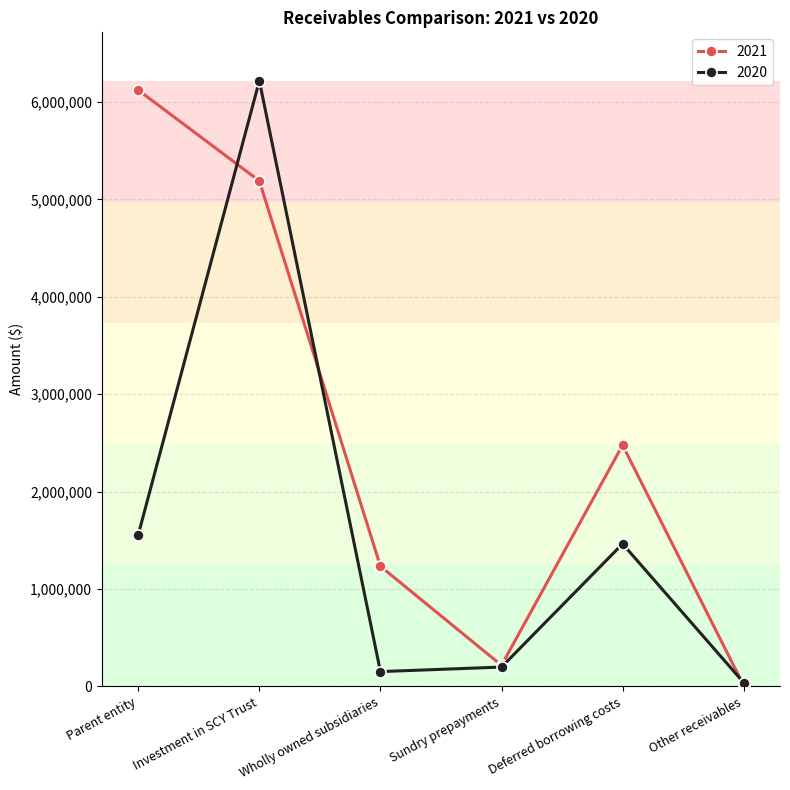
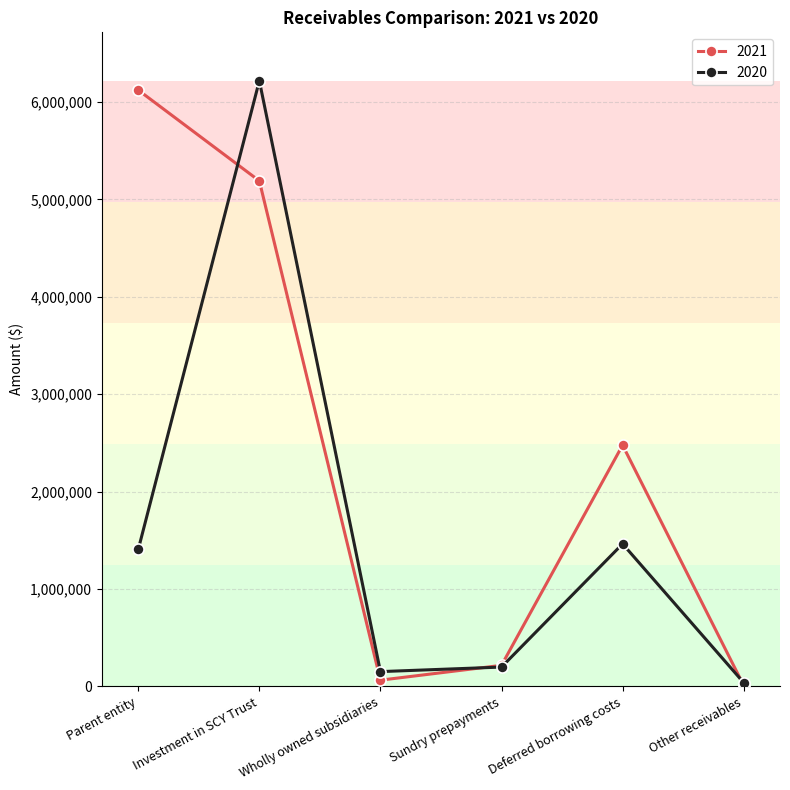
2020, Parent entity: 1,600,000 -> 1,400,000
2021, Wholly owned subsidiaries: 1,200,000 -> 100,000
